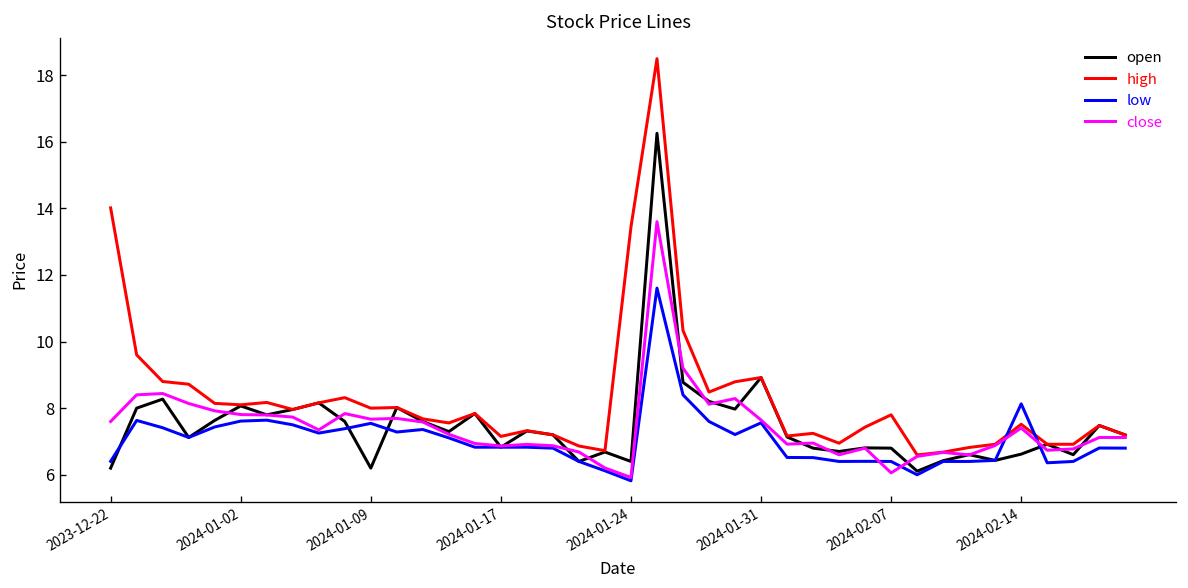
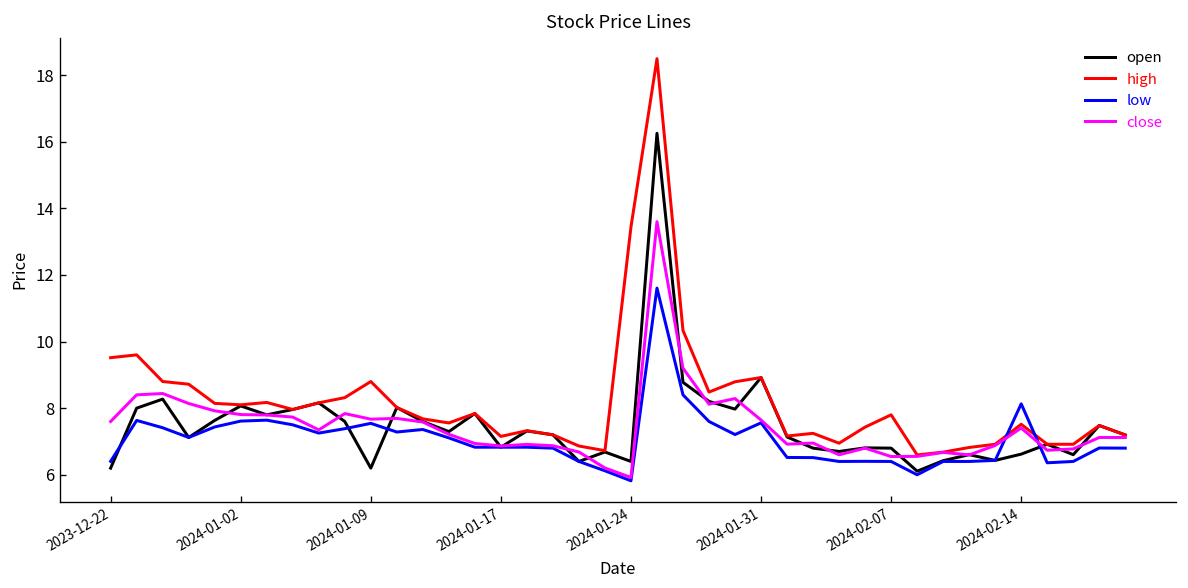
high, 2023-12-22: 14.0 -> 9.5
high, 2024-01-09: 8.0 -> 8.8
close, 2024-02-07: 6.1 -> 6.5
